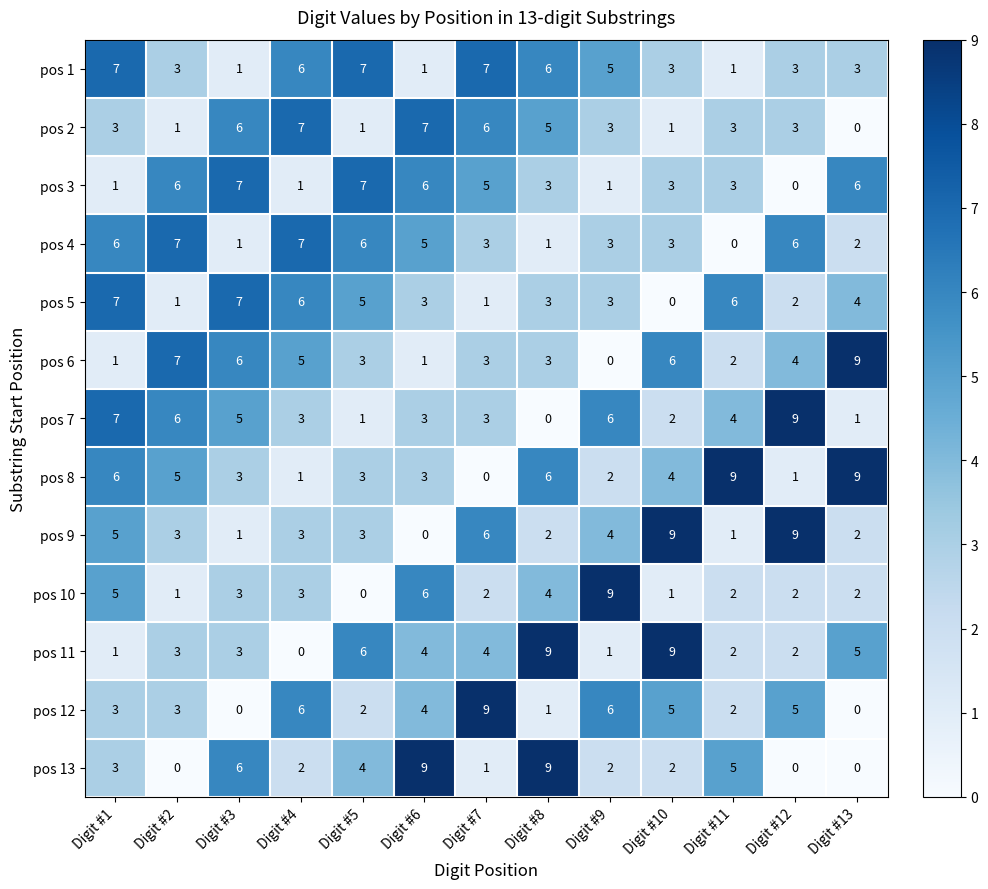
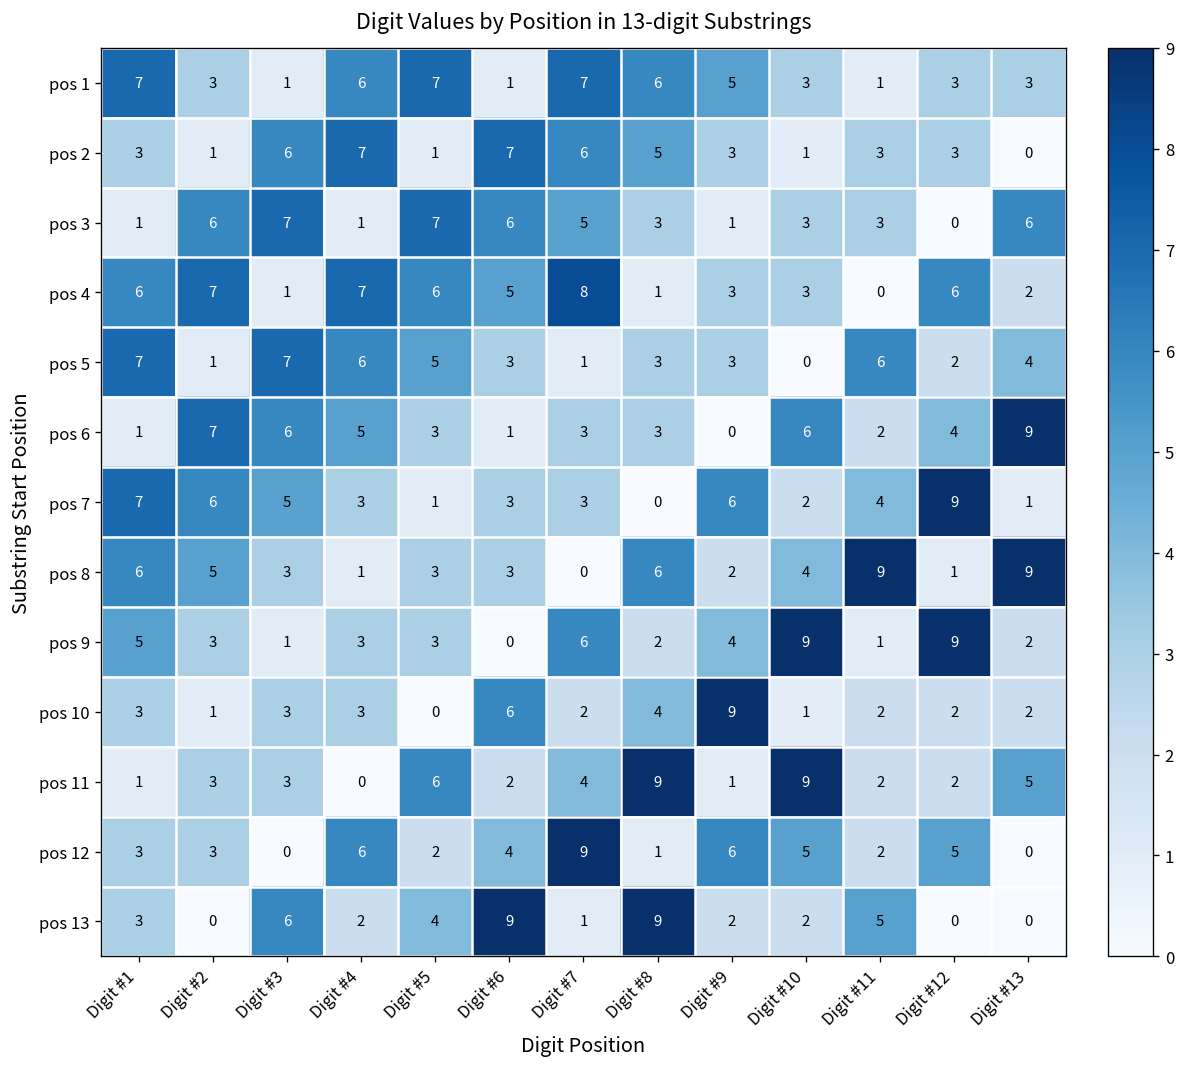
pos 4, Digit #7: 3 -> 8
pos 10, Digit #1: 5 -> 3
pos 11, Digit #6: 4 -> 2
